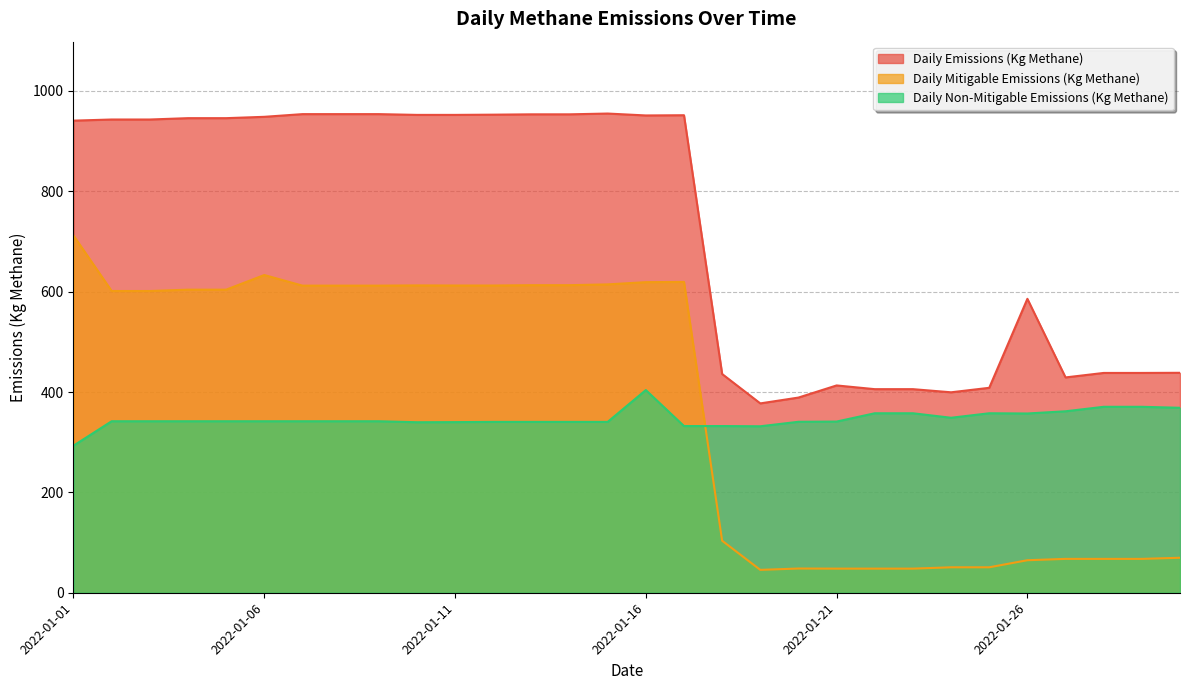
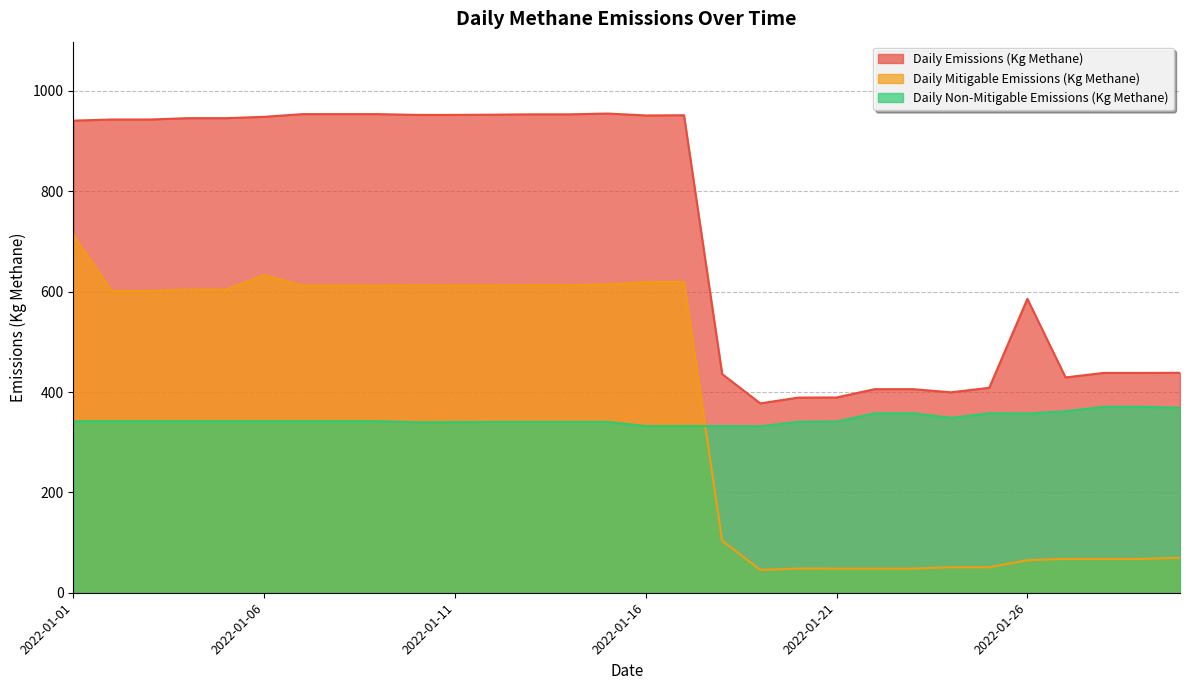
Daily Non-Mitigable Emissions (Kg Methane), 2022-01-01: 290 -> 340
Daily Non-Mitigable Emissions (Kg Methane), 2022-01-16: 400 -> 330
Daily Emissions (Kg Methane), 2022-01-21: 410 -> 390
